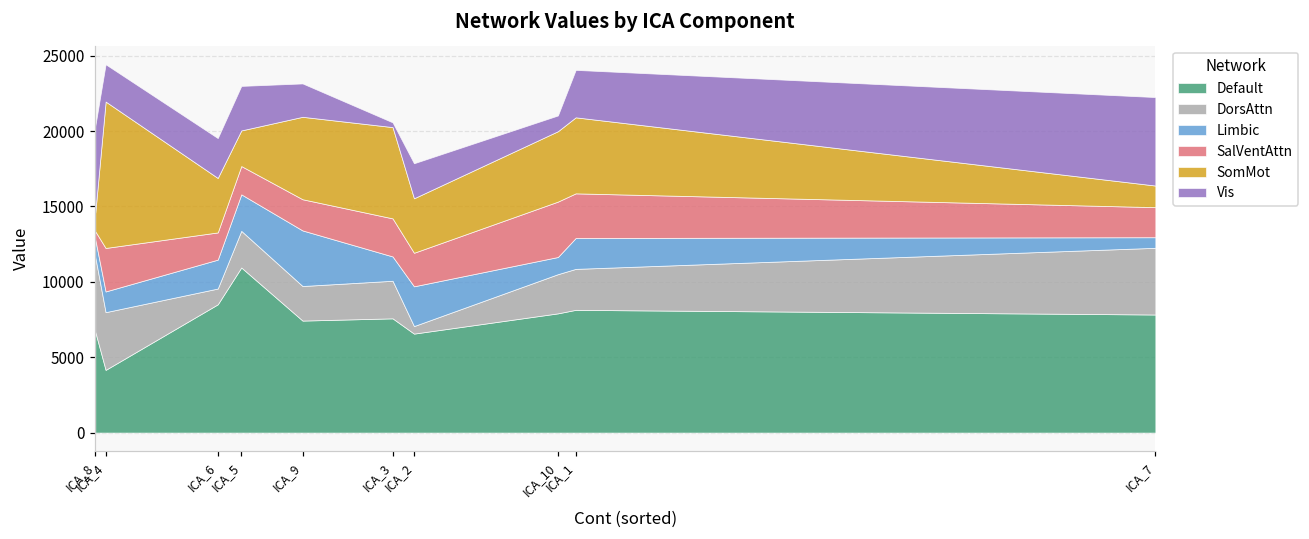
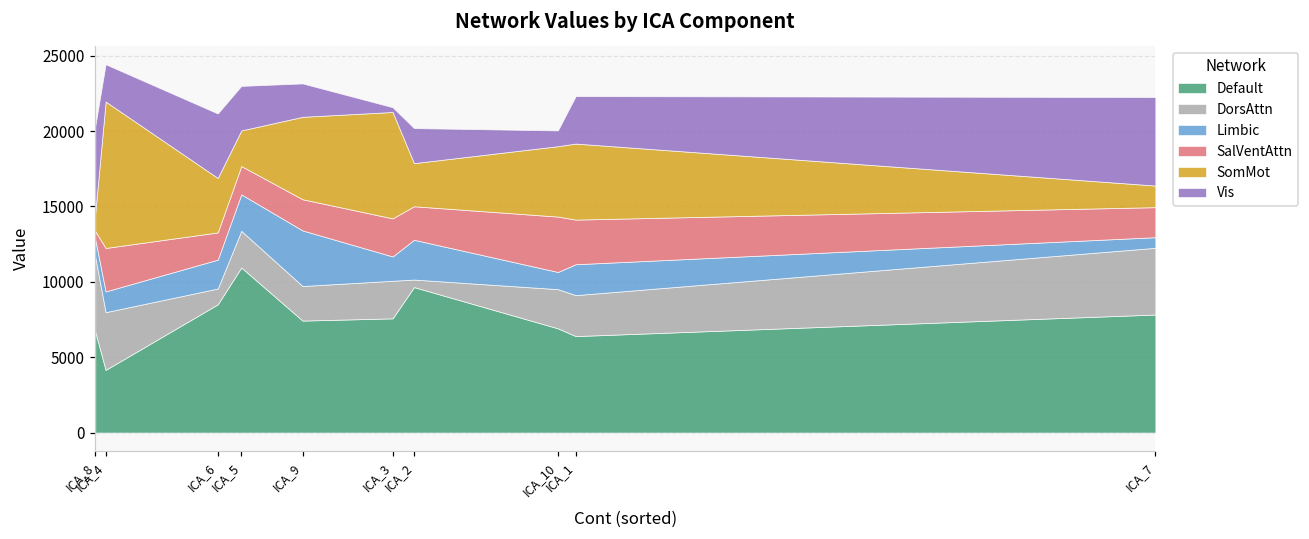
Vis, ICA_6: 2600 -> 4300
SomMot, ICA_3: 6100 -> 7100
Default, ICA_2: 6600 -> 9700
SomMot, ICA_2: 3600 -> 2900
Default, ICA_10: 7900 -> 6900
Default, ICA_1: 8100 -> 6400
